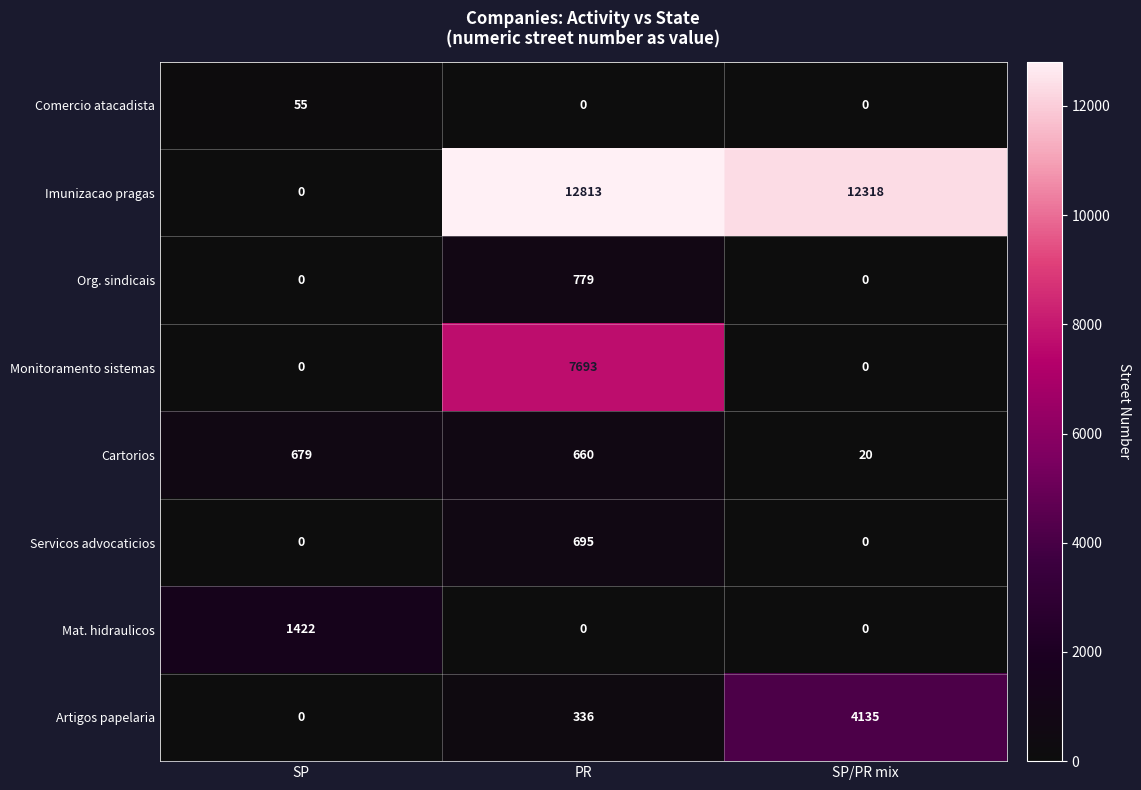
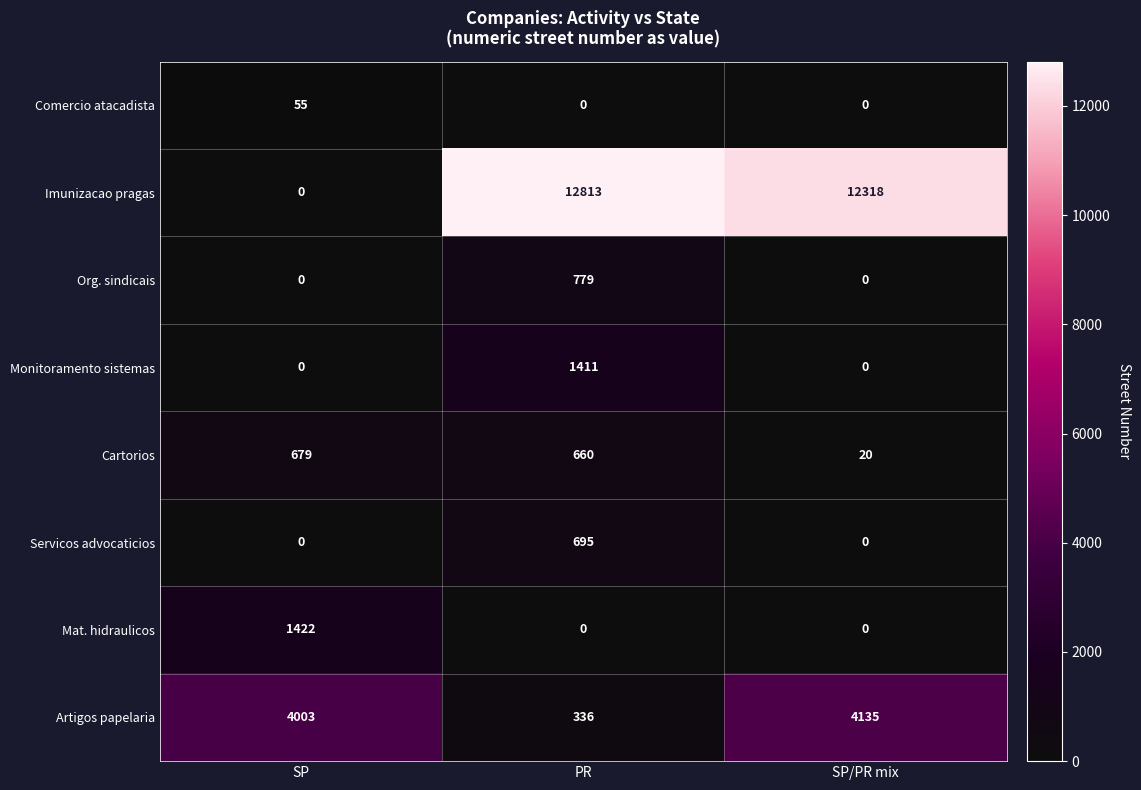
Monitoramento sistemas, PR: 7693 -> 1411
Artigos papelaria, SP: 0 -> 4003
